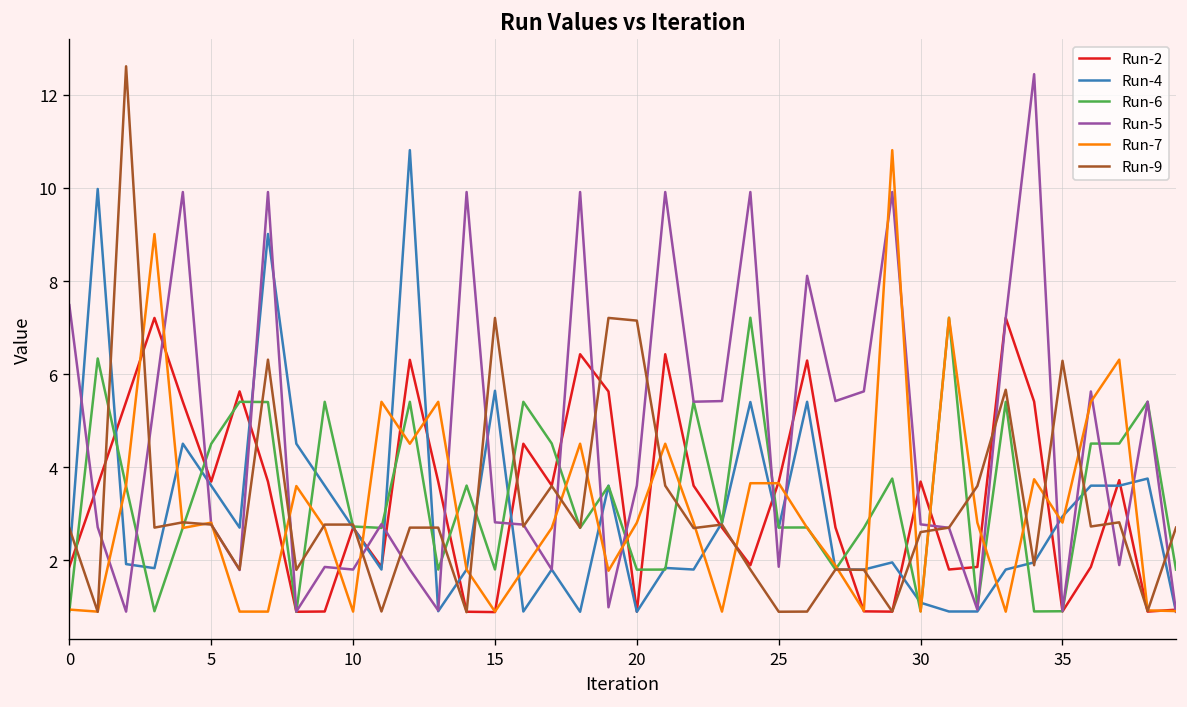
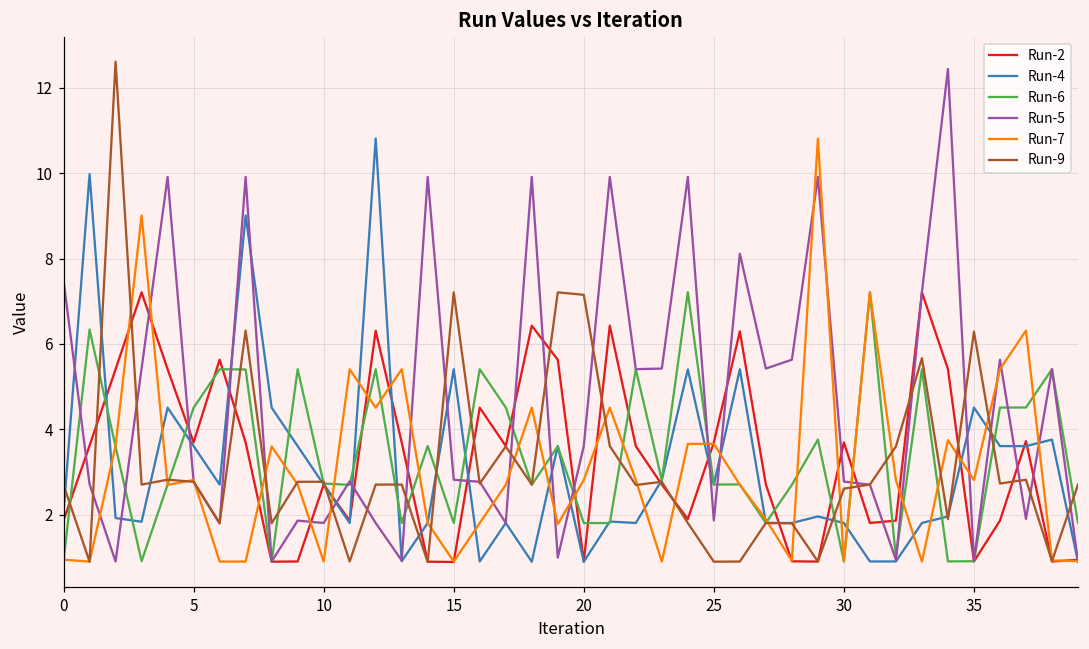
Run-4, 15: 5.6 -> 5.4
Run-4, 30: 1.1 -> 1.8
Run-4, 35: 2.9 -> 4.5
